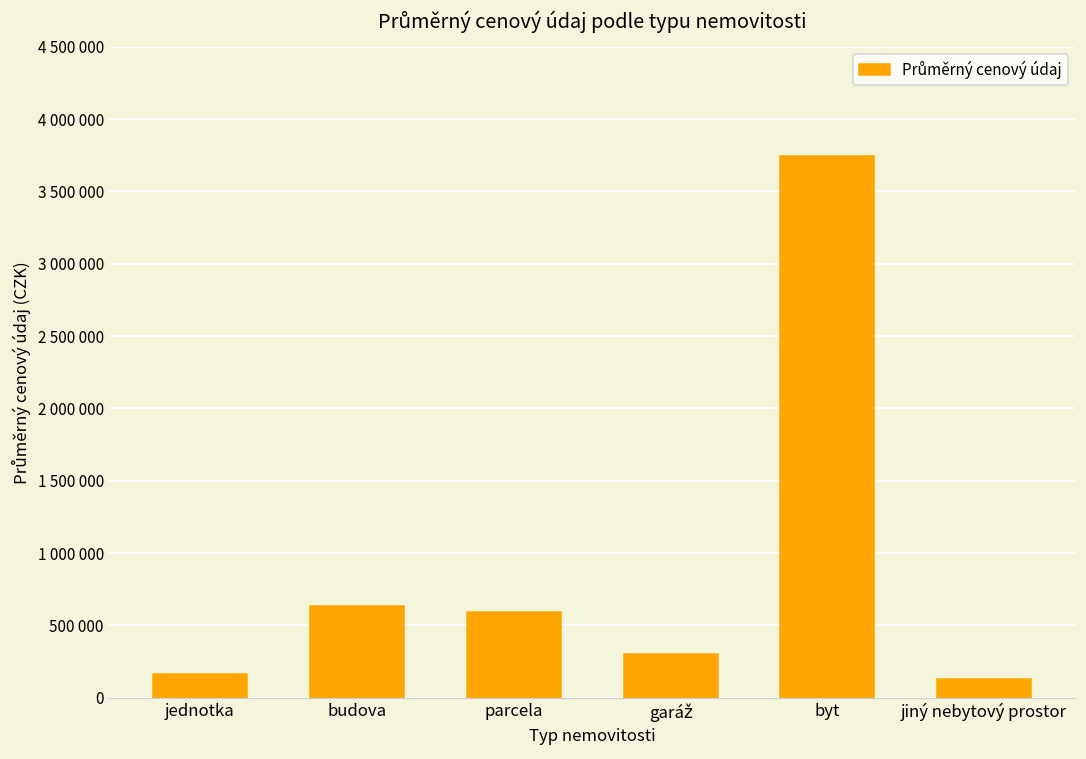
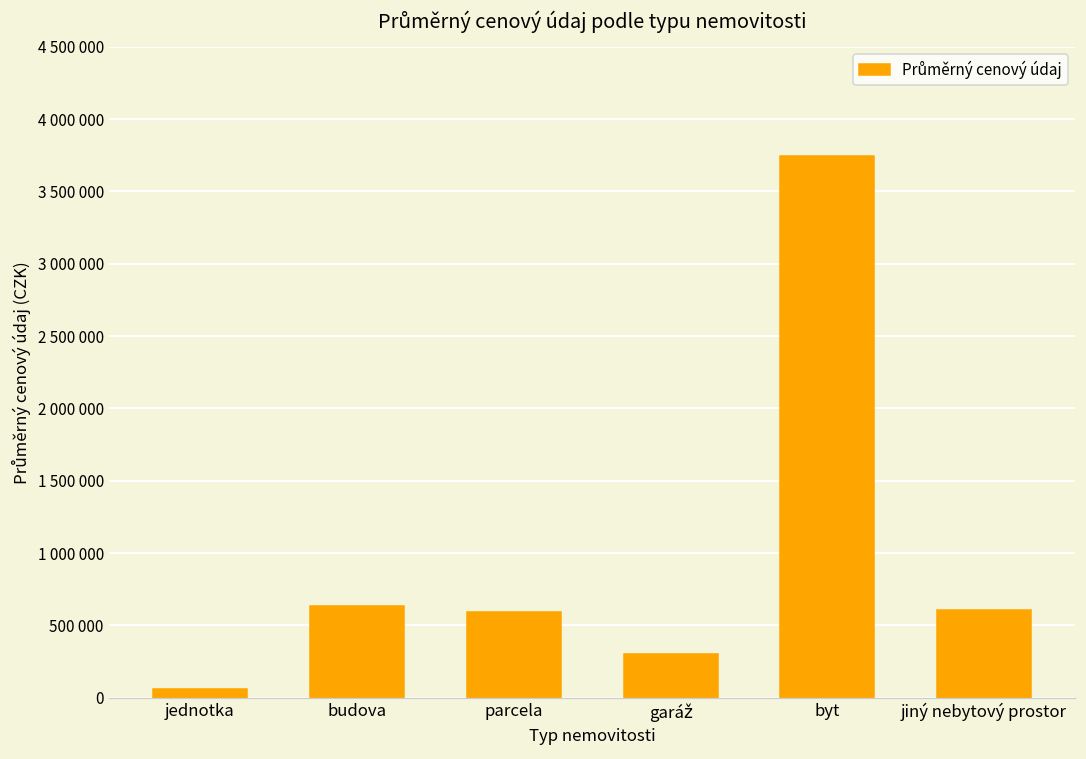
jednotka: 160000 -> 60000
jiný nebytový prostor: 130000 -> 610000
